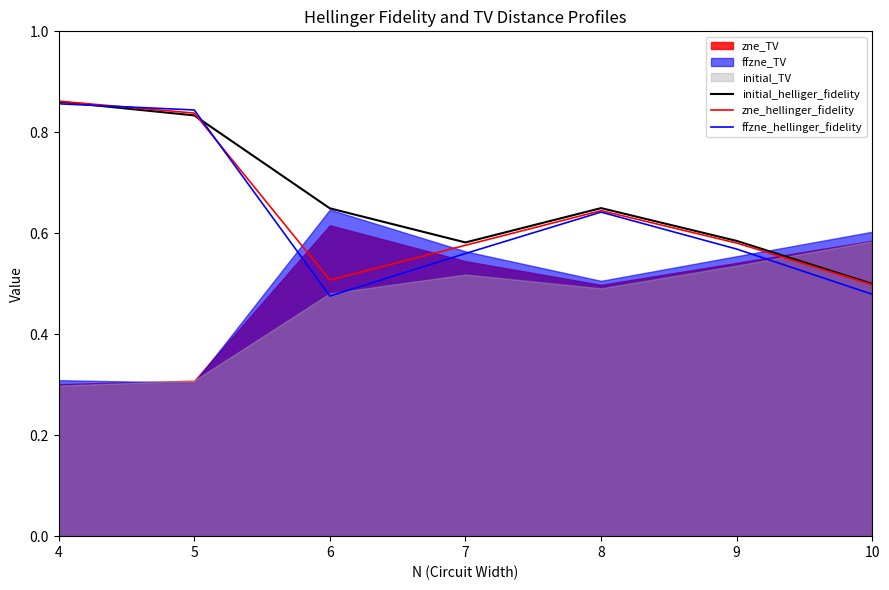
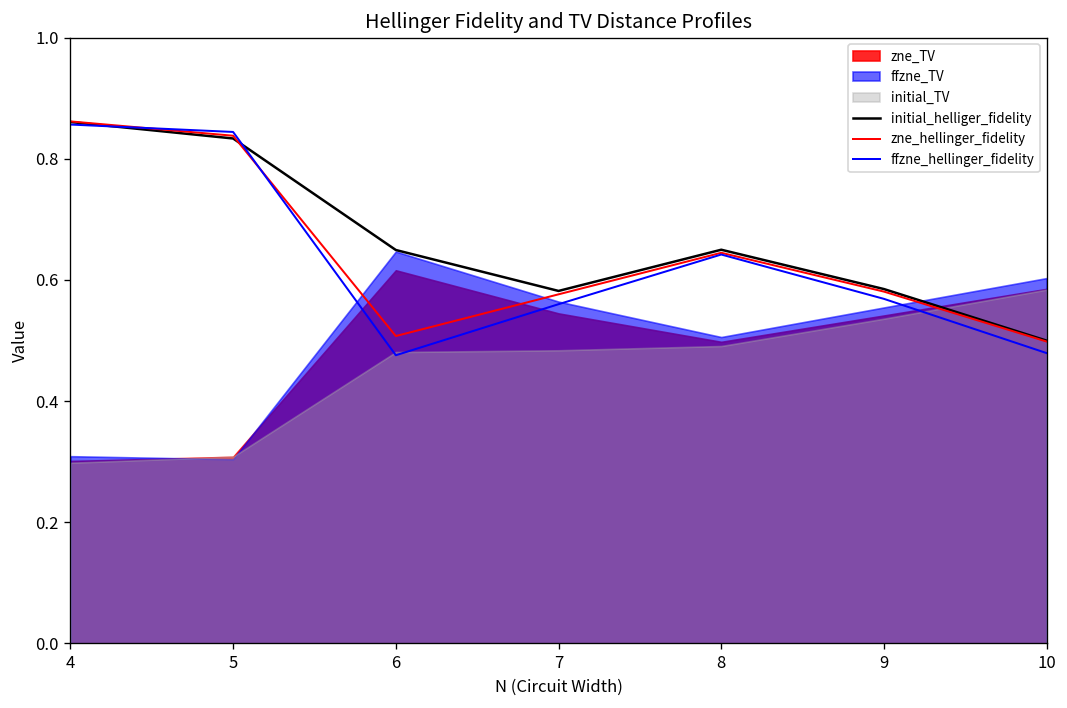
initial_TV, 7: 0.52 -> 0.48
